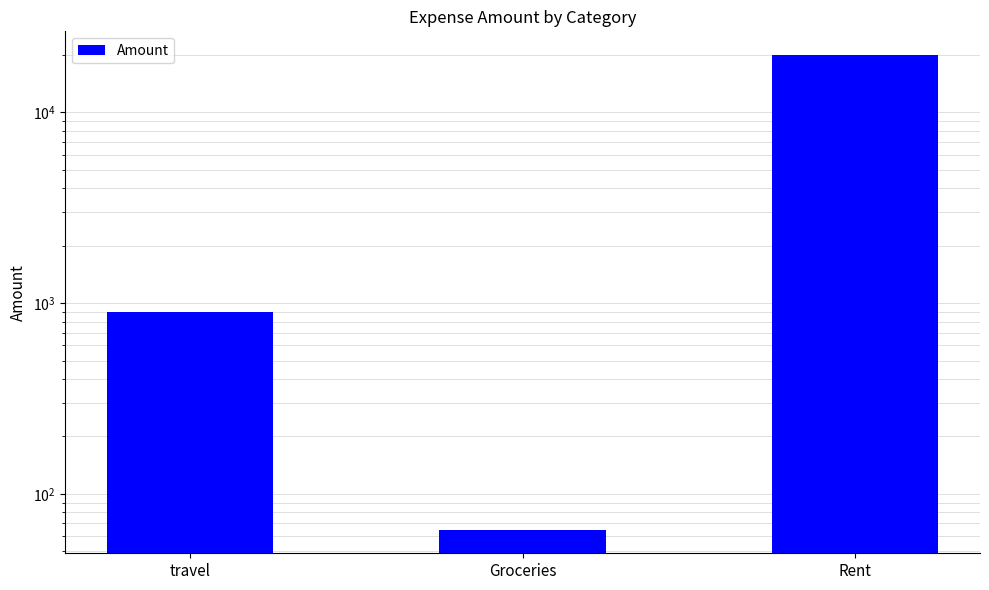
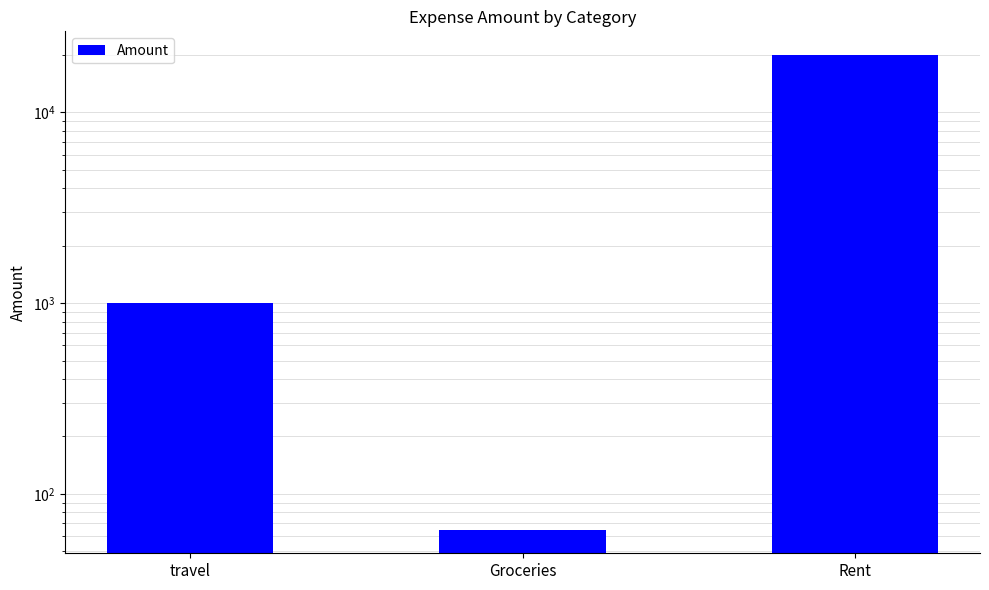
travel: 900 -> 1000
